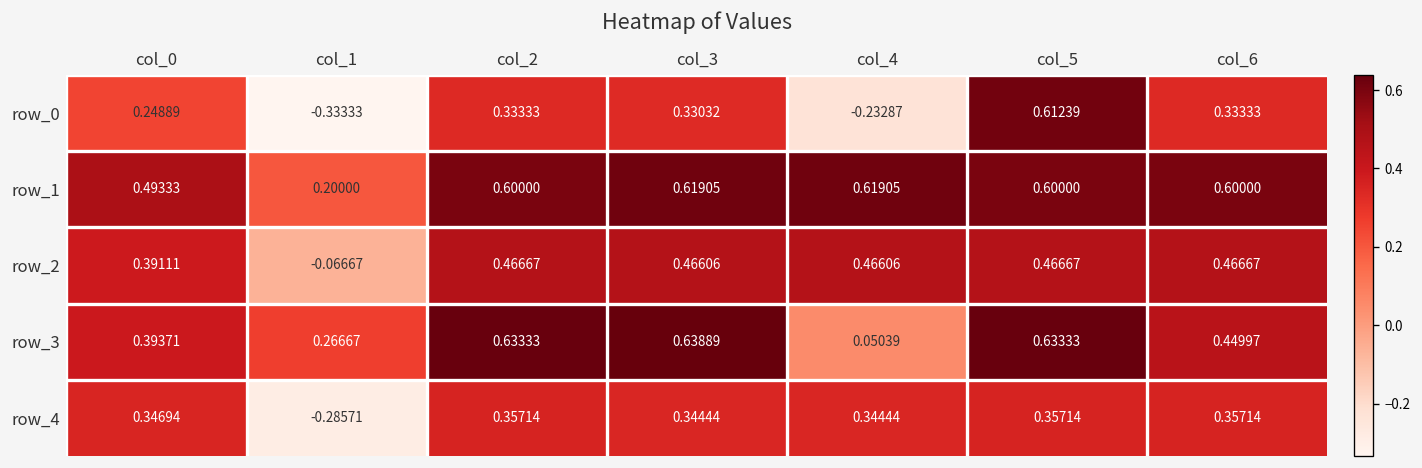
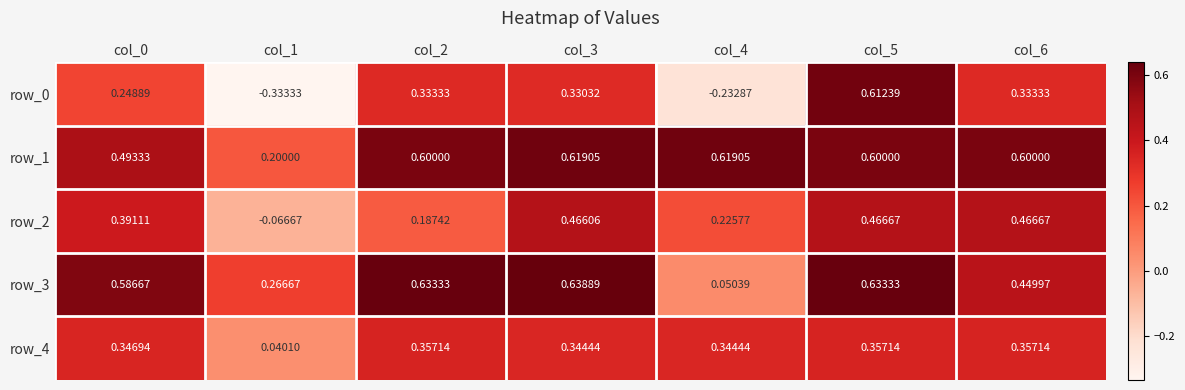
row_2, col_2: 0.46667 -> 0.18742
row_2, col_4: 0.46606 -> 0.22577
row_3, col_0: 0.39371 -> 0.58667
row_4, col_1: -0.28571 -> 0.04010
